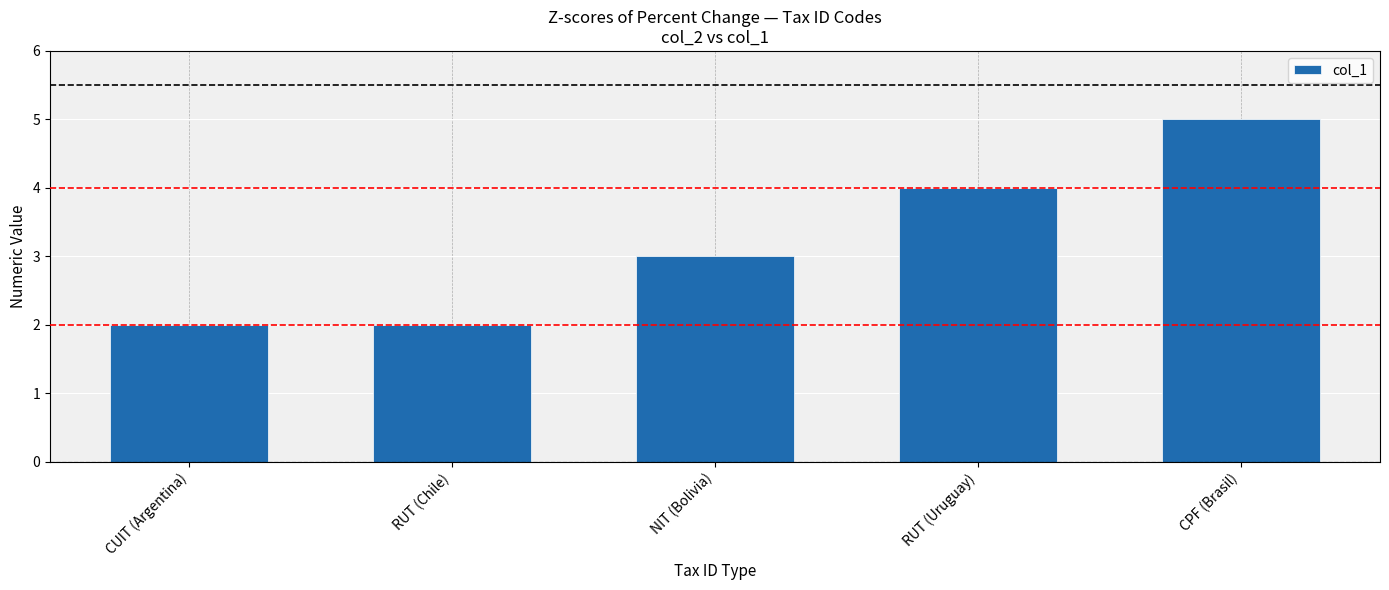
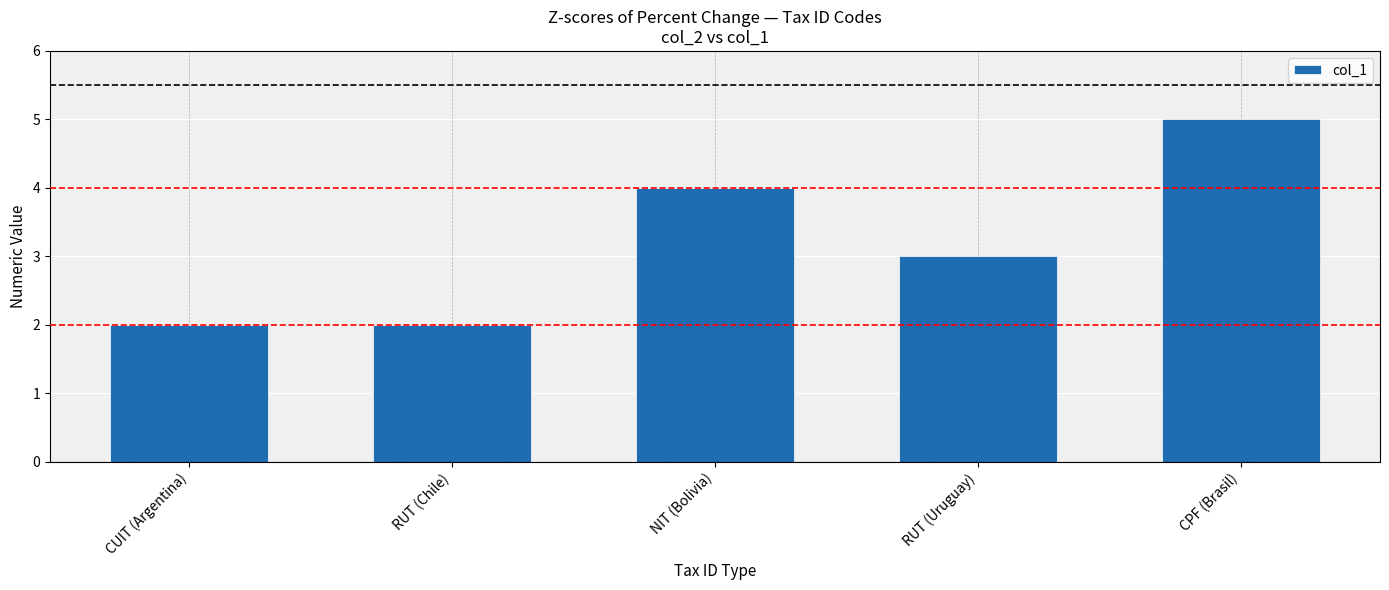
NIT (Bolivia): 3 -> 4
RUT (Uruguay): 4 -> 3
